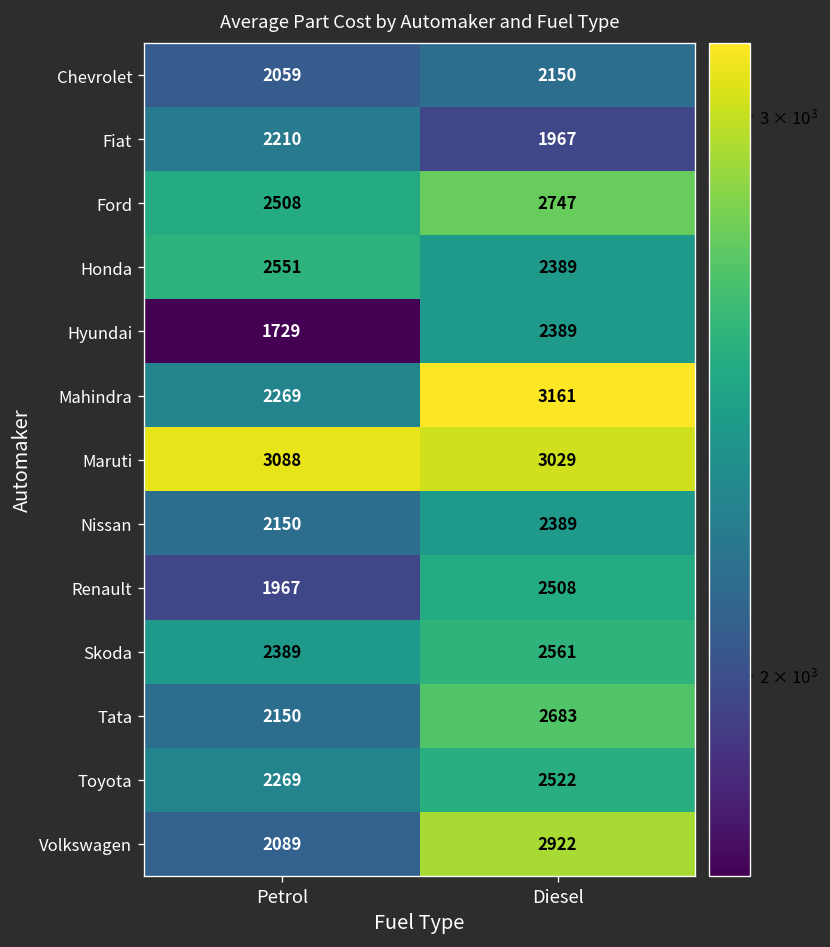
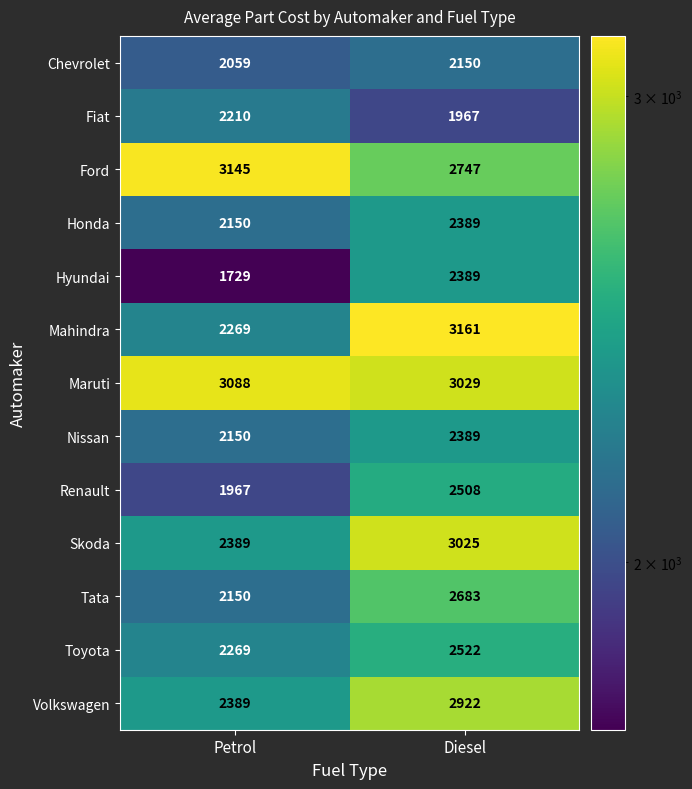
Ford, Petrol: 2508 -> 3145
Honda, Petrol: 2551 -> 2150
Skoda, Diesel: 2561 -> 3025
Volkswagen, Petrol: 2089 -> 2389
